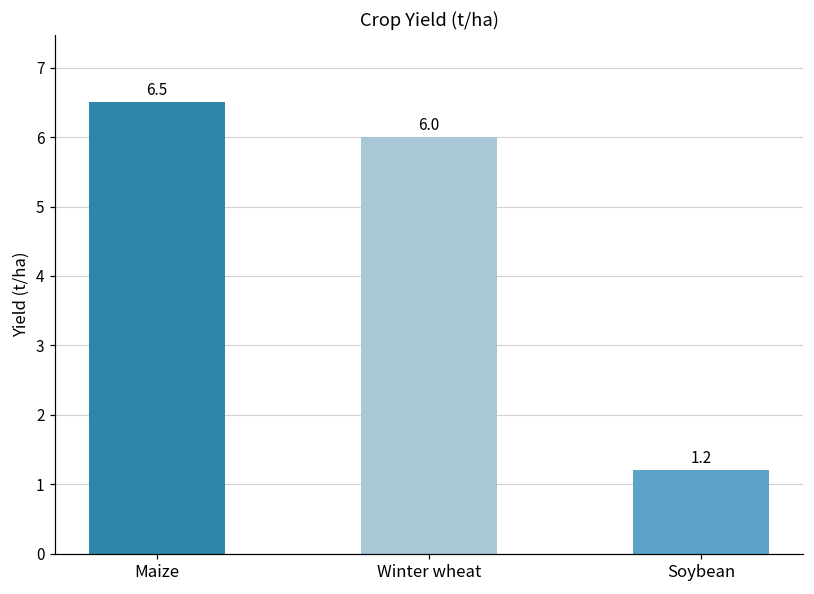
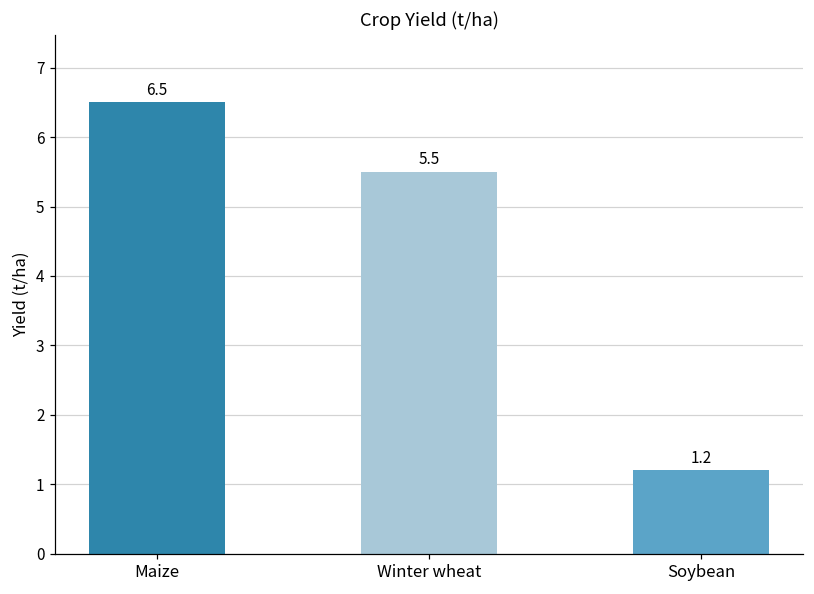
Winter wheat: 6.0 -> 5.5
